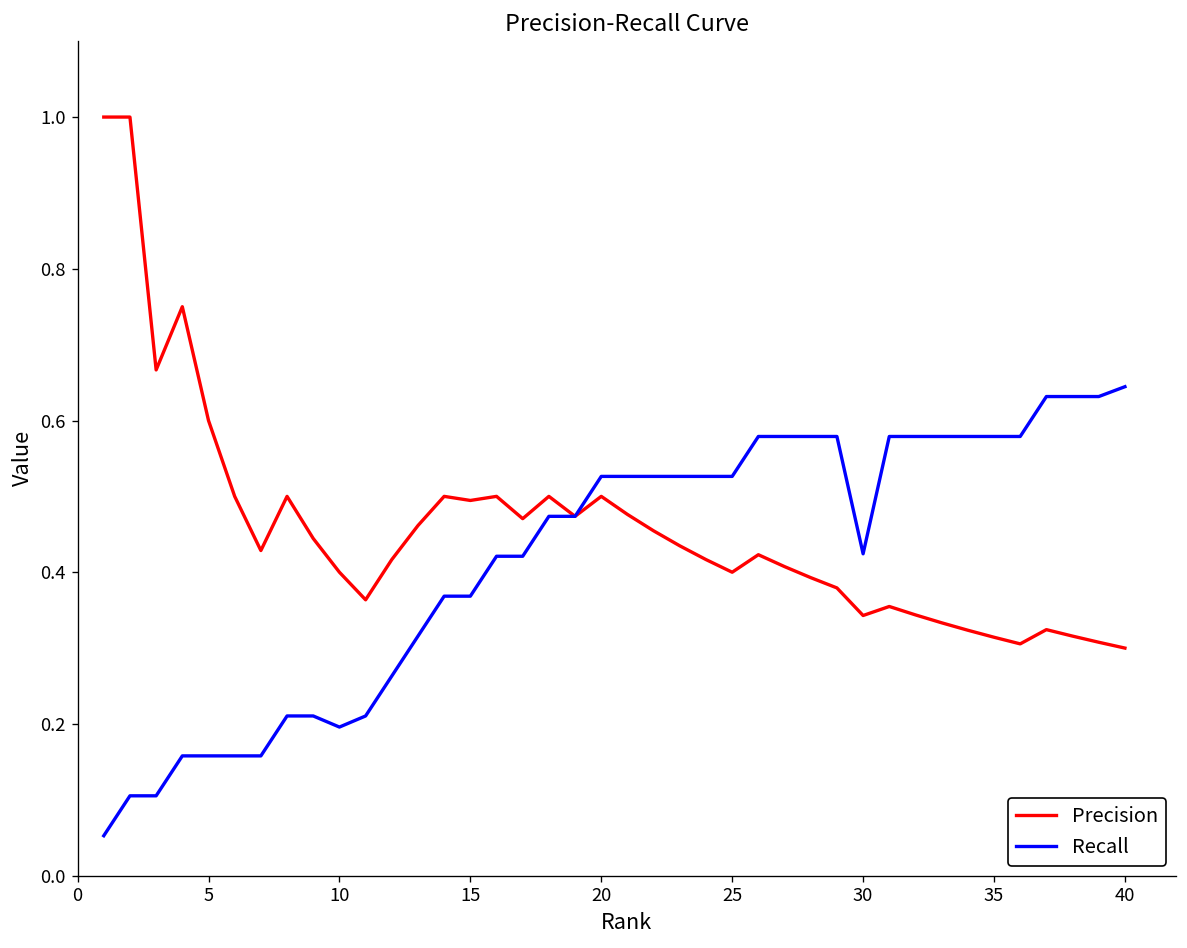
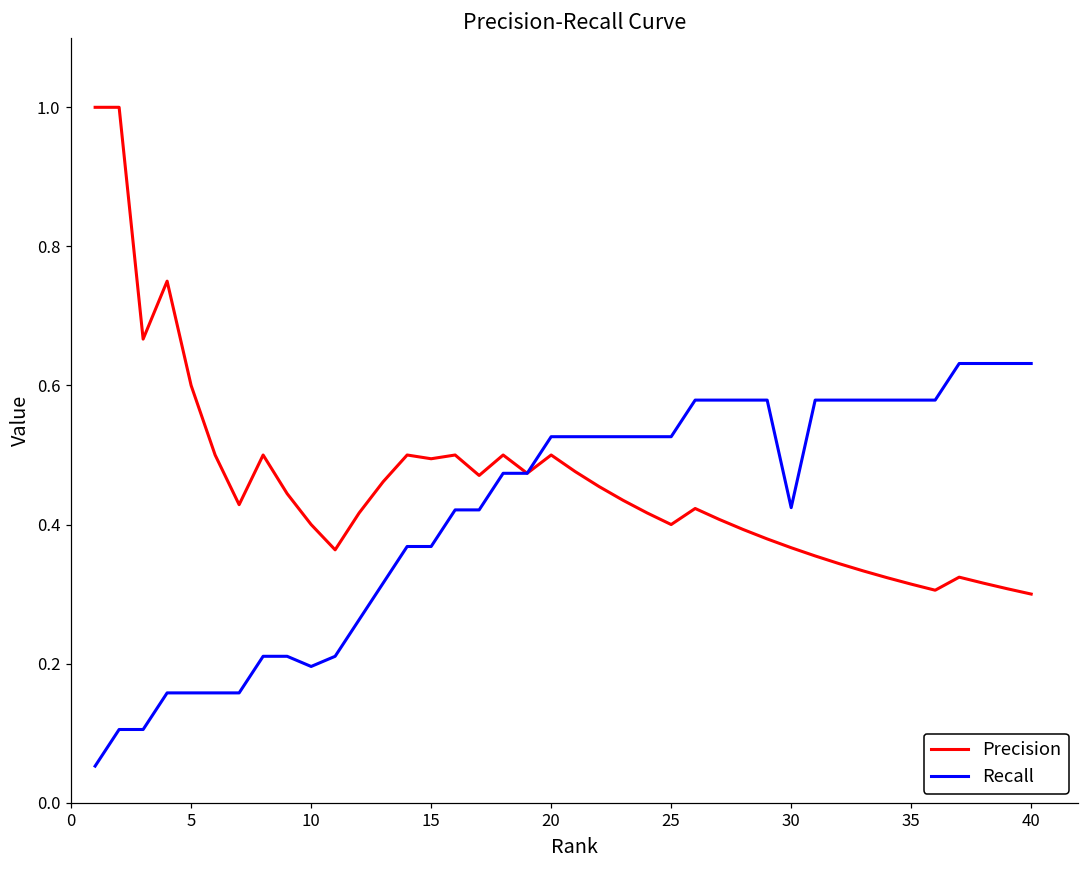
Precision, 30: 0.34 -> 0.37
Recall, 40: 0.64 -> 0.63
